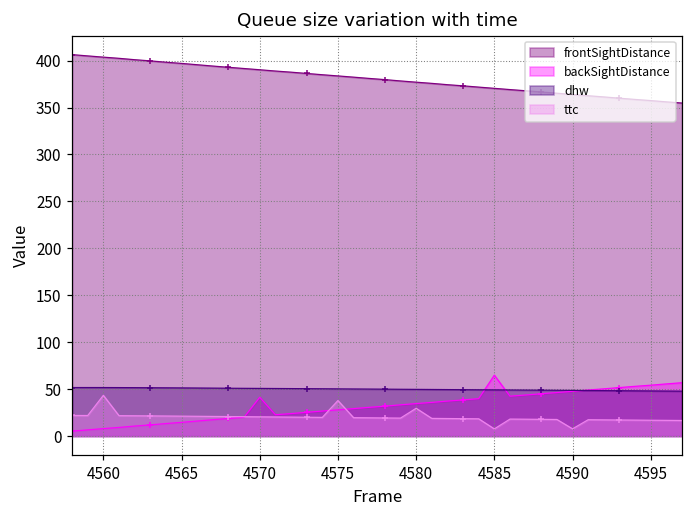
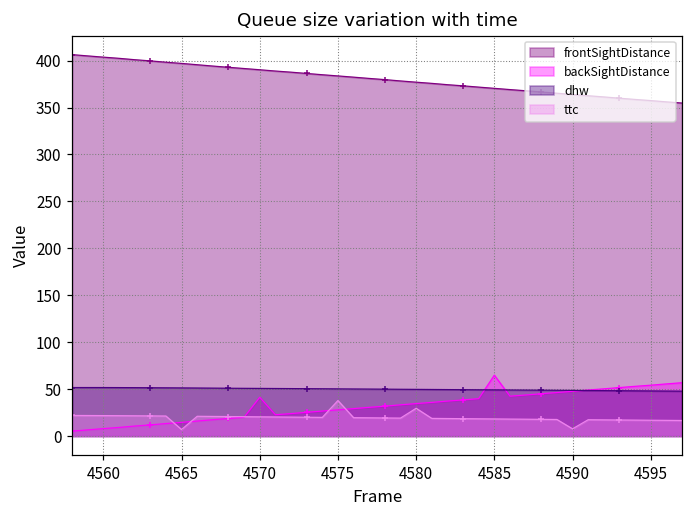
ttc, 4560: 40 -> 20
ttc, 4565: 20 -> 10
ttc, 4585: 10 -> 20
